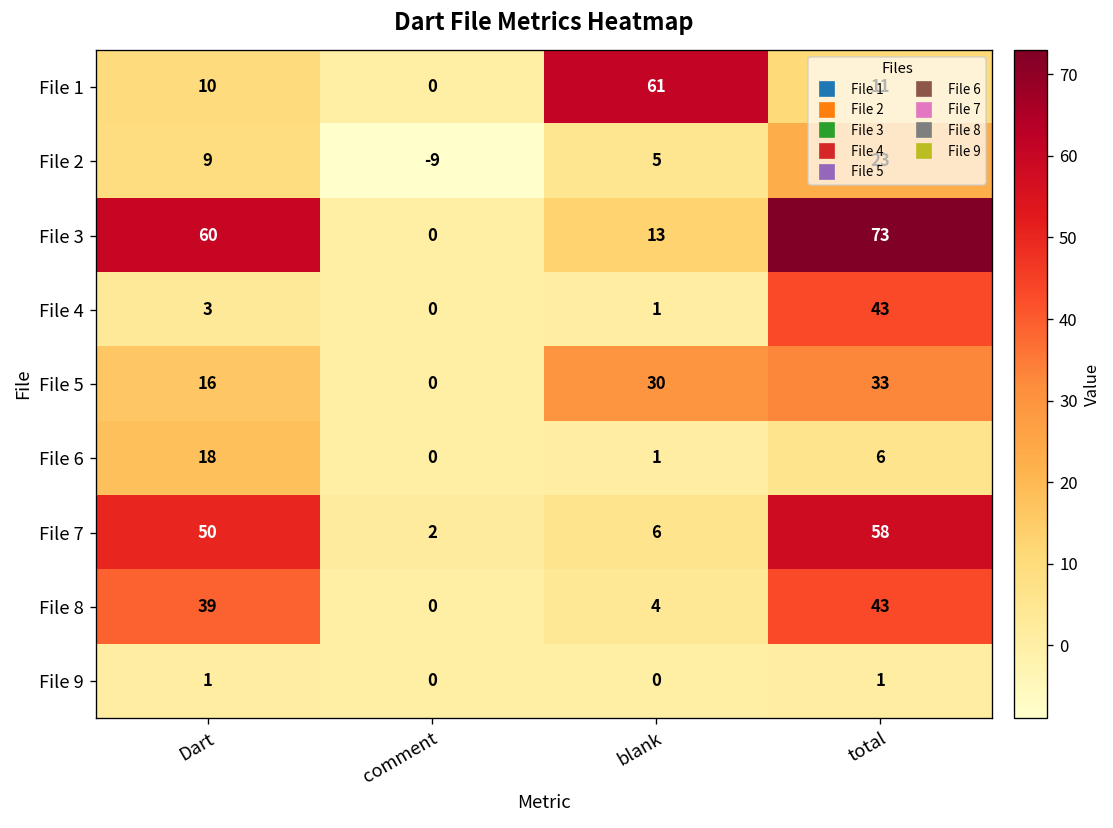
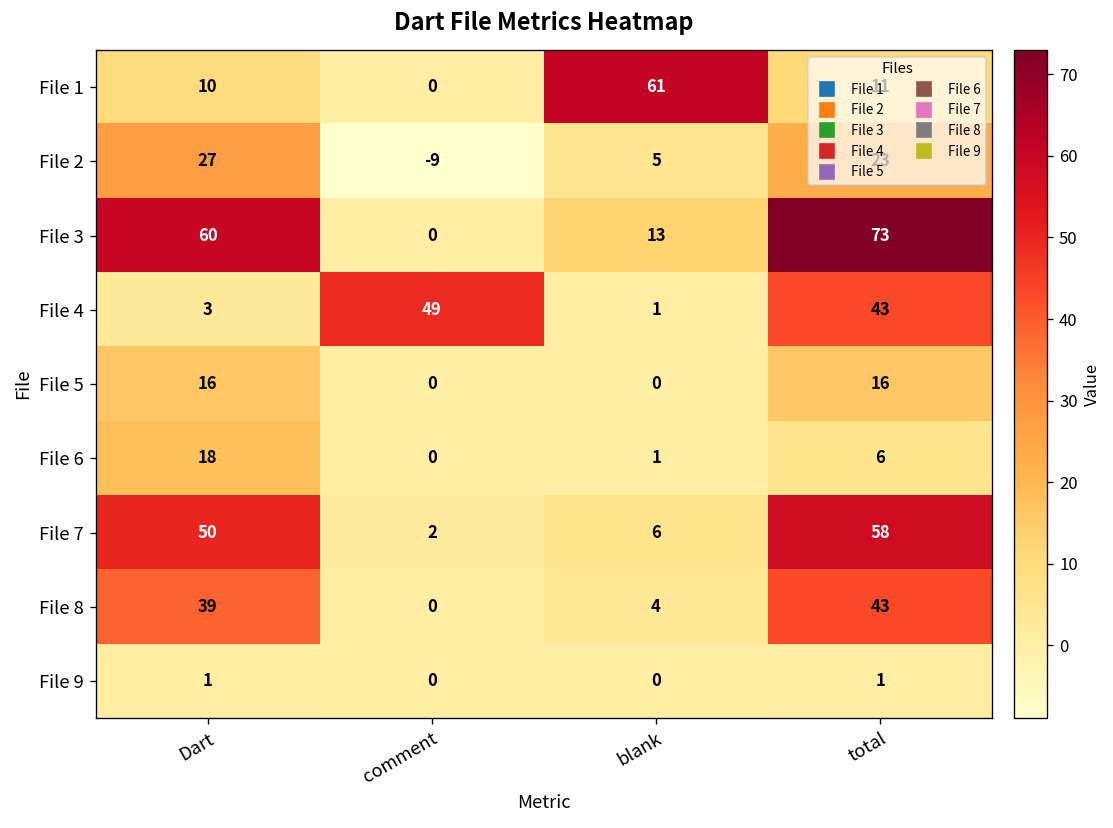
File 2, Dart: 9 -> 27
File 4, comment: 0 -> 49
File 5, blank: 30 -> 0
File 5, total: 33 -> 16
